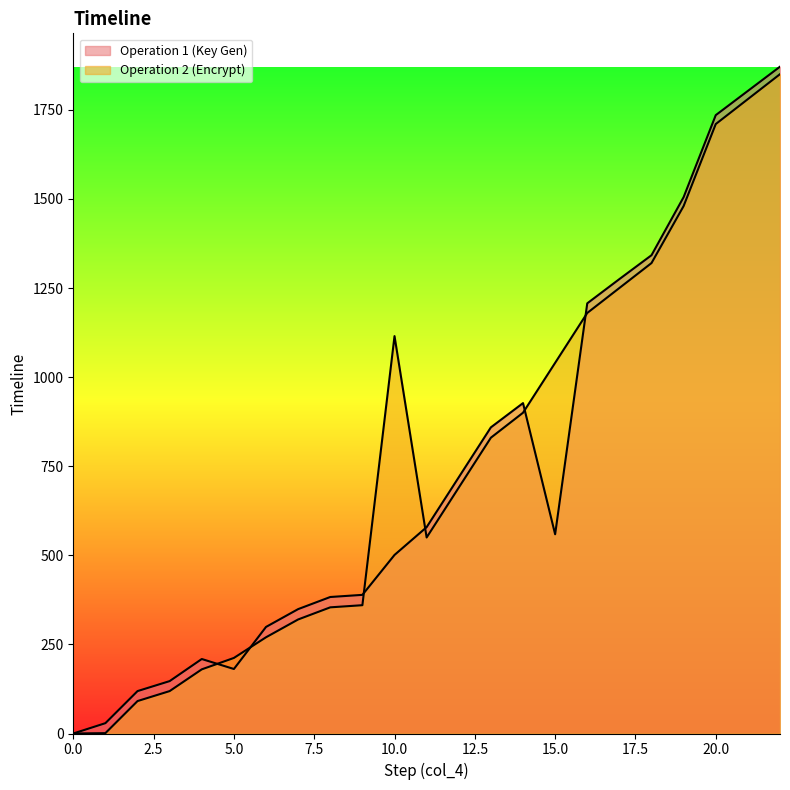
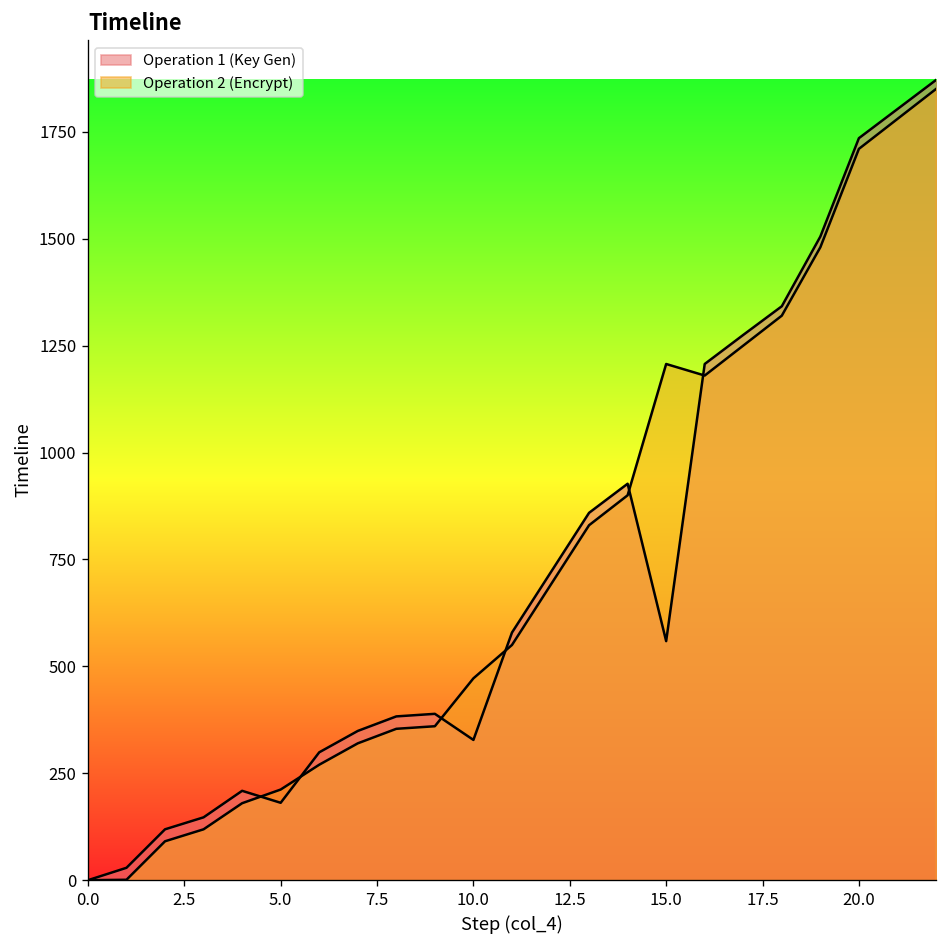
Operation 1 (Key Gen), 10.0: 500 -> 330
Operation 2 (Encrypt), 10.0: 1120 -> 470
Operation 2 (Encrypt), 15.0: 1040 -> 1210
